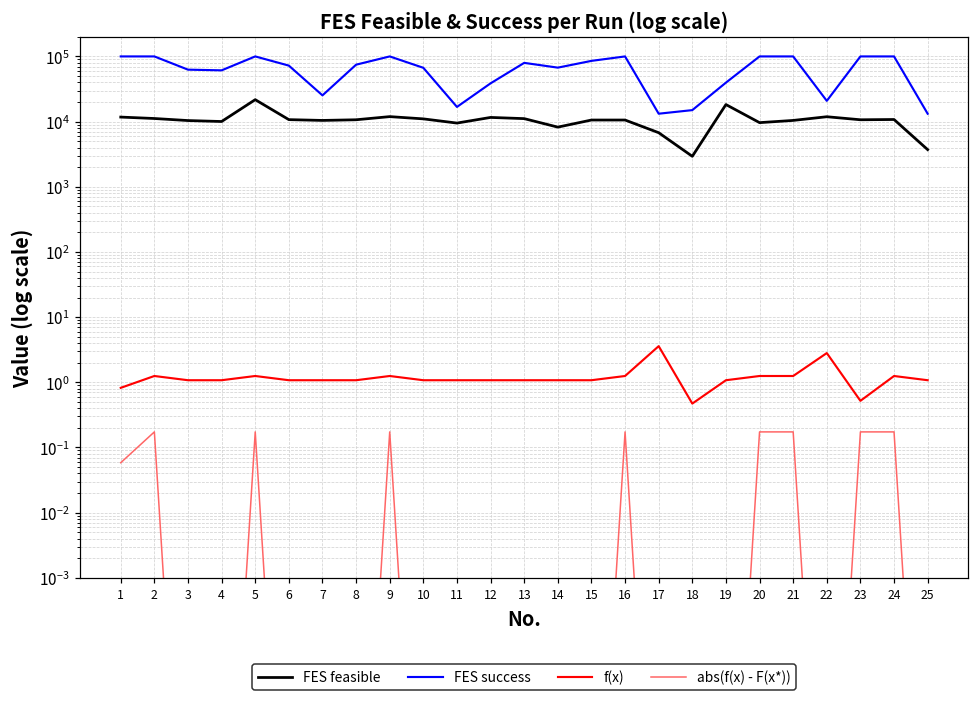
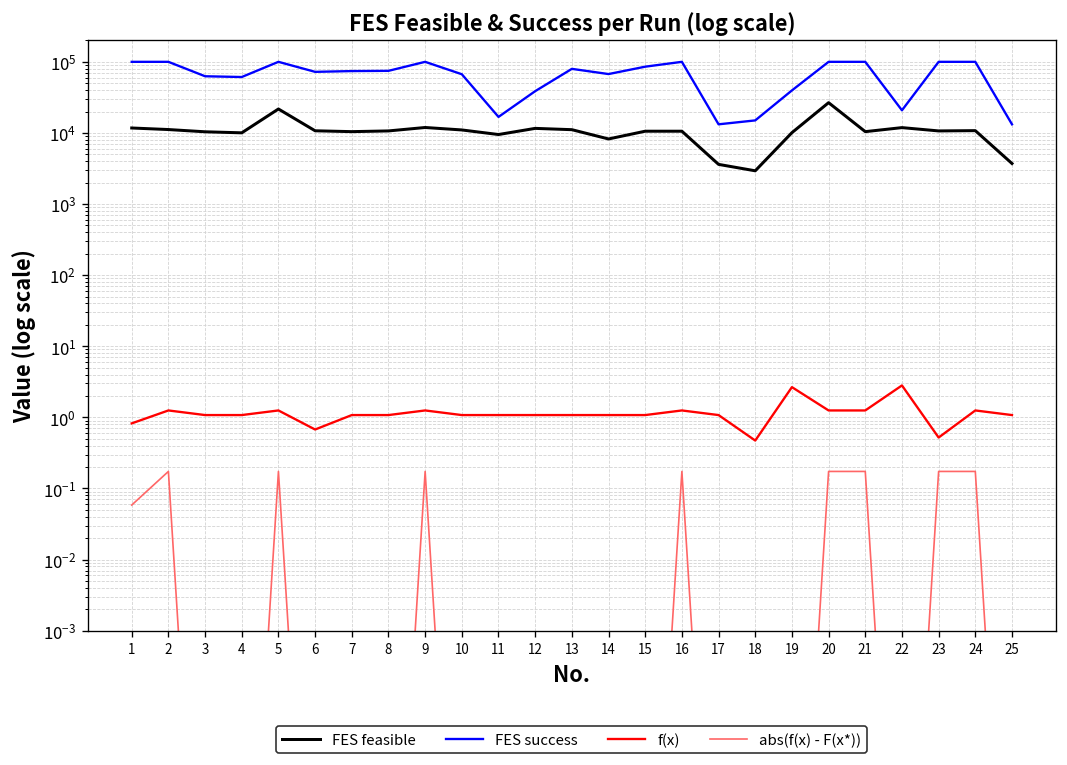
f(x), 6: 1.1 -> 0.7
FES success, 7: 25000 -> 70000
FES feasible, 17: 7000 -> 4000
f(x), 17: 4 -> 1.1
FES feasible, 19: 18000 -> 10000
f(x), 19: 1.1 -> 3
FES feasible, 20: 10000 -> 30000
